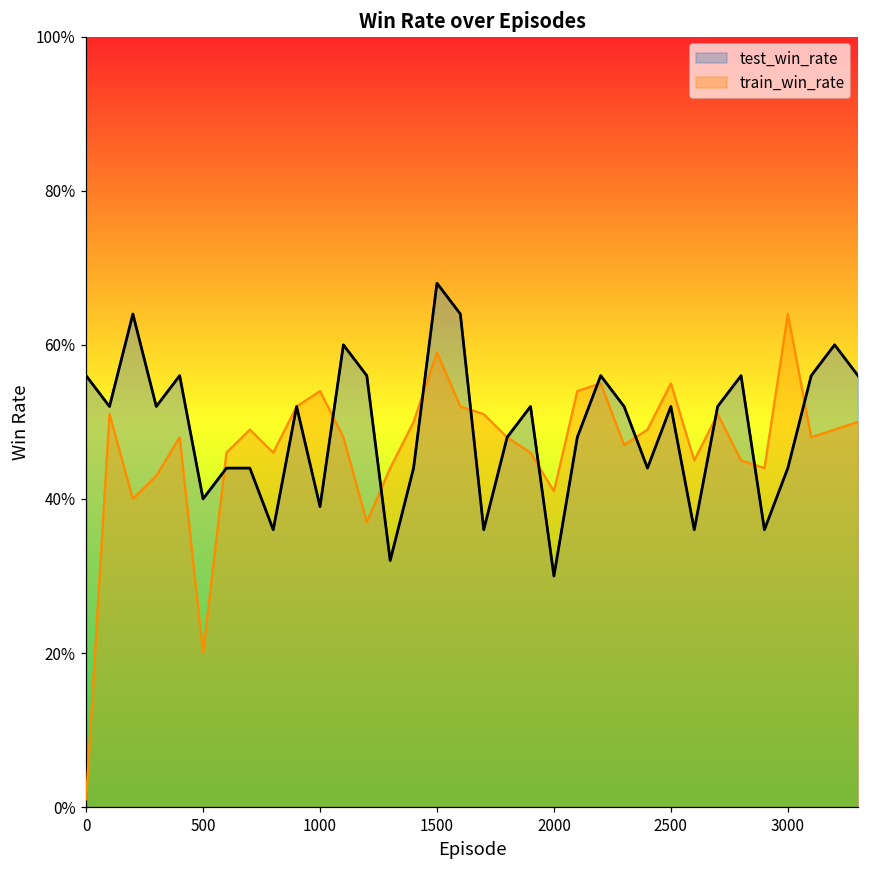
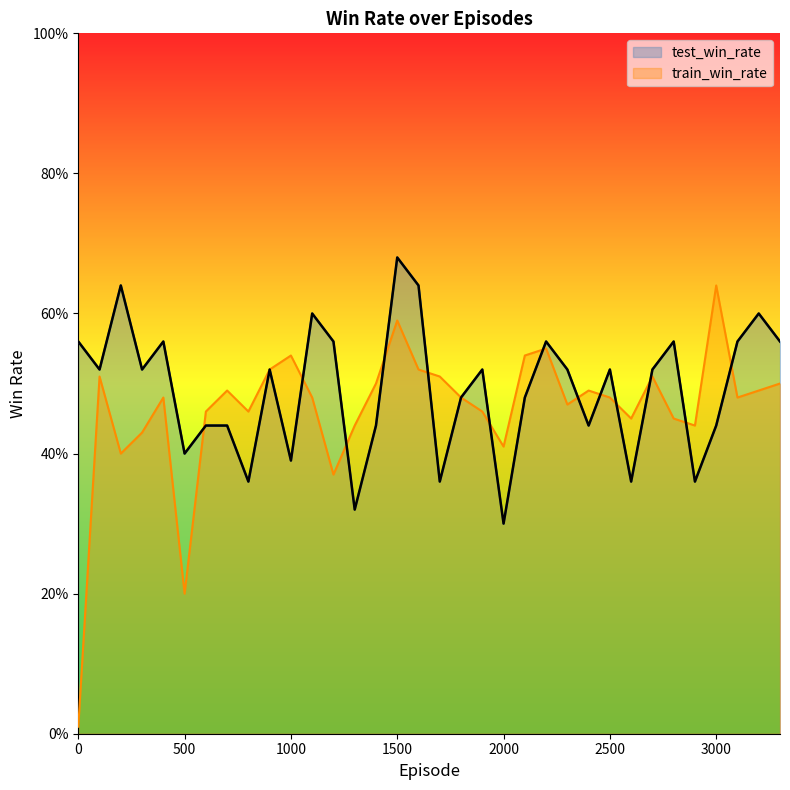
train_win_rate, 2500: 55% -> 48%
